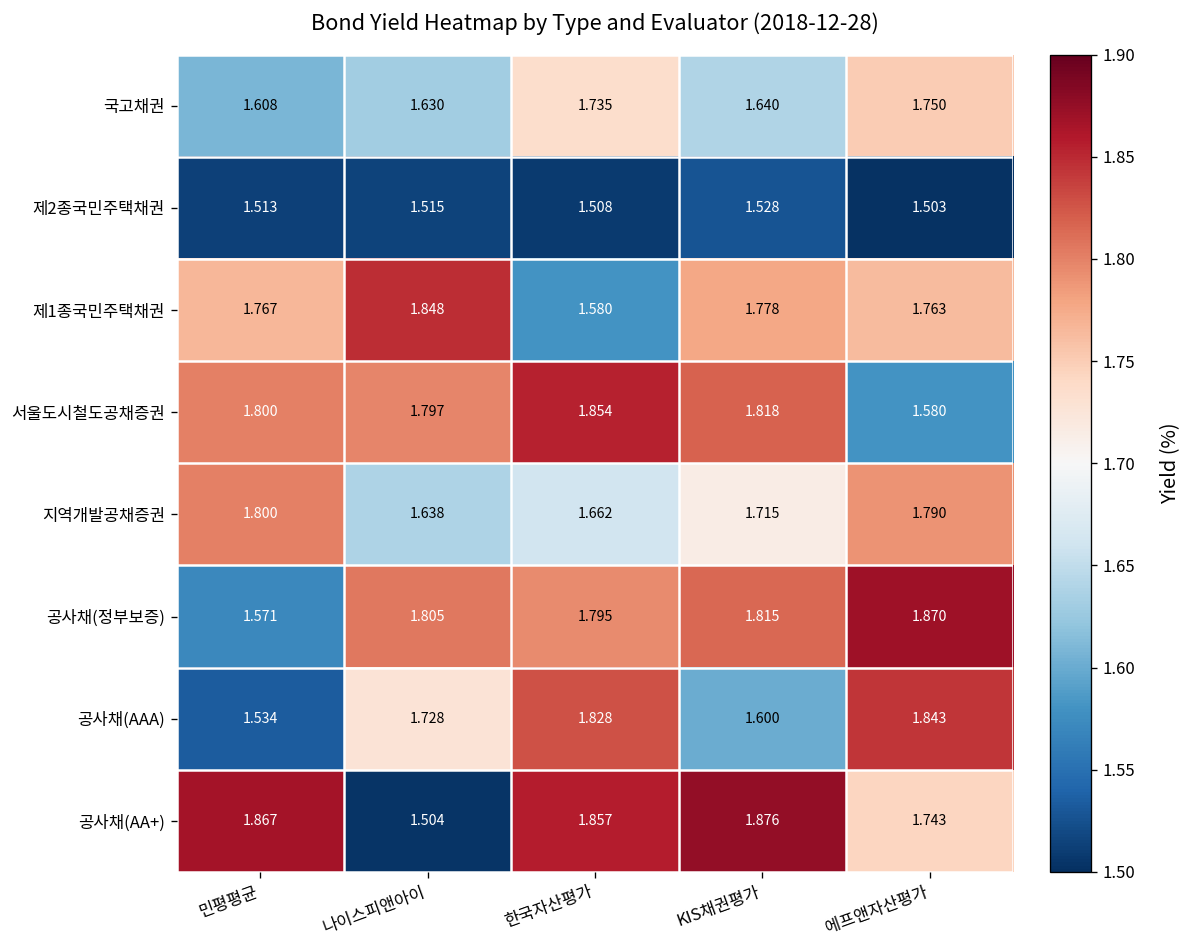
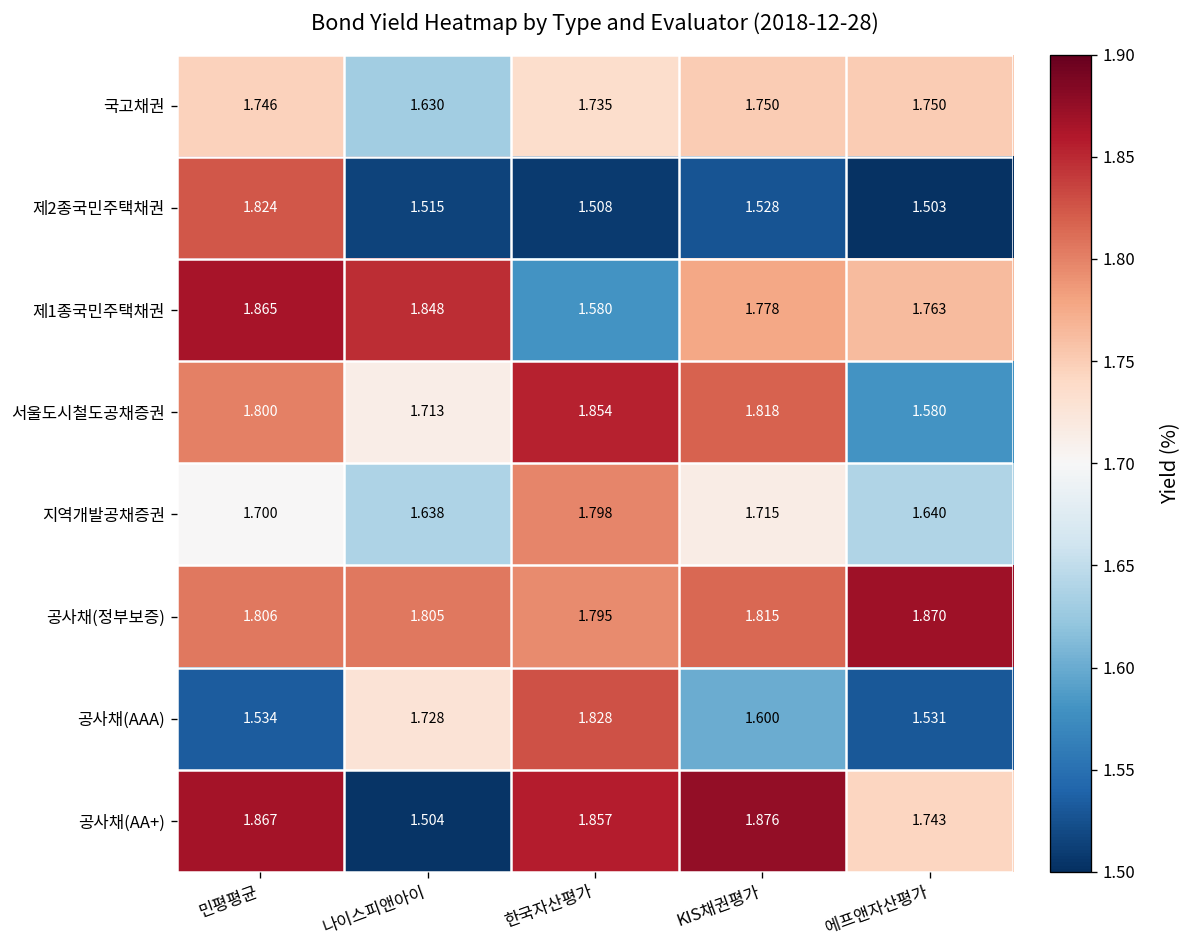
국고채권, 민평평균: 1.608 -> 1.746
국고채권, KIS채권평가: 1.640 -> 1.750
제2종국민주택채권, 민평평균: 1.513 -> 1.824
제1종국민주택채권, 민평평균: 1.767 -> 1.865
서울도시철도공채증권, 나이스피앤아이: 1.797 -> 1.713
지역개발공채증권, 민평평균: 1.800 -> 1.700
지역개발공채증권, 한국자산평가: 1.662 -> 1.798
지역개발공채증권, 에프앤자산평가: 1.790 -> 1.640
공사채(정부보증), 민평평균: 1.571 -> 1.806
공사채(AAA), 에프앤자산평가: 1.843 -> 1.531
